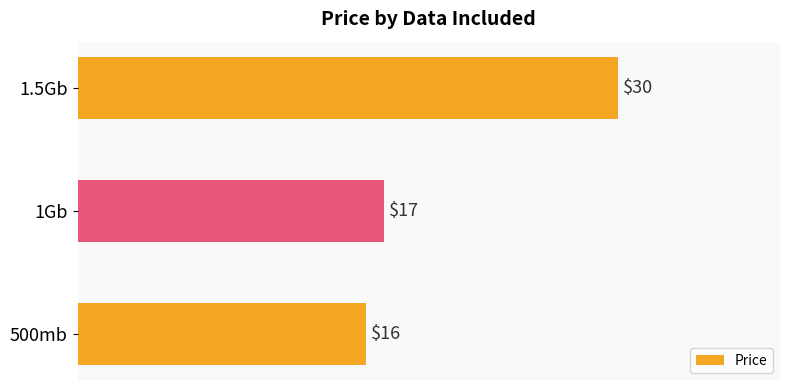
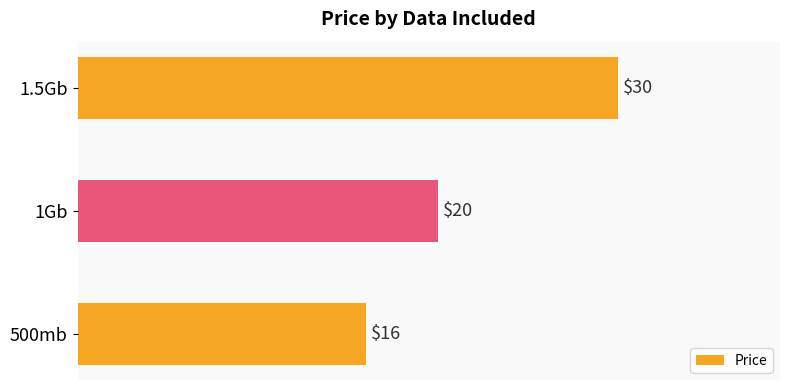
1Gb: $17 -> $20
